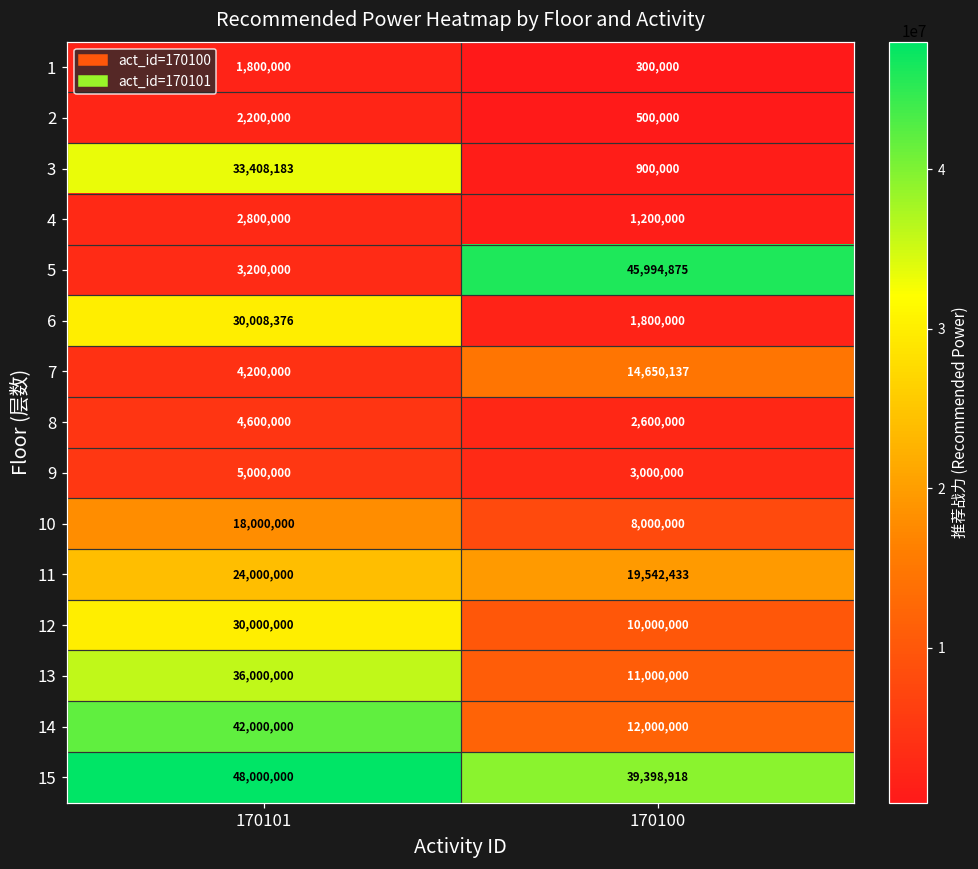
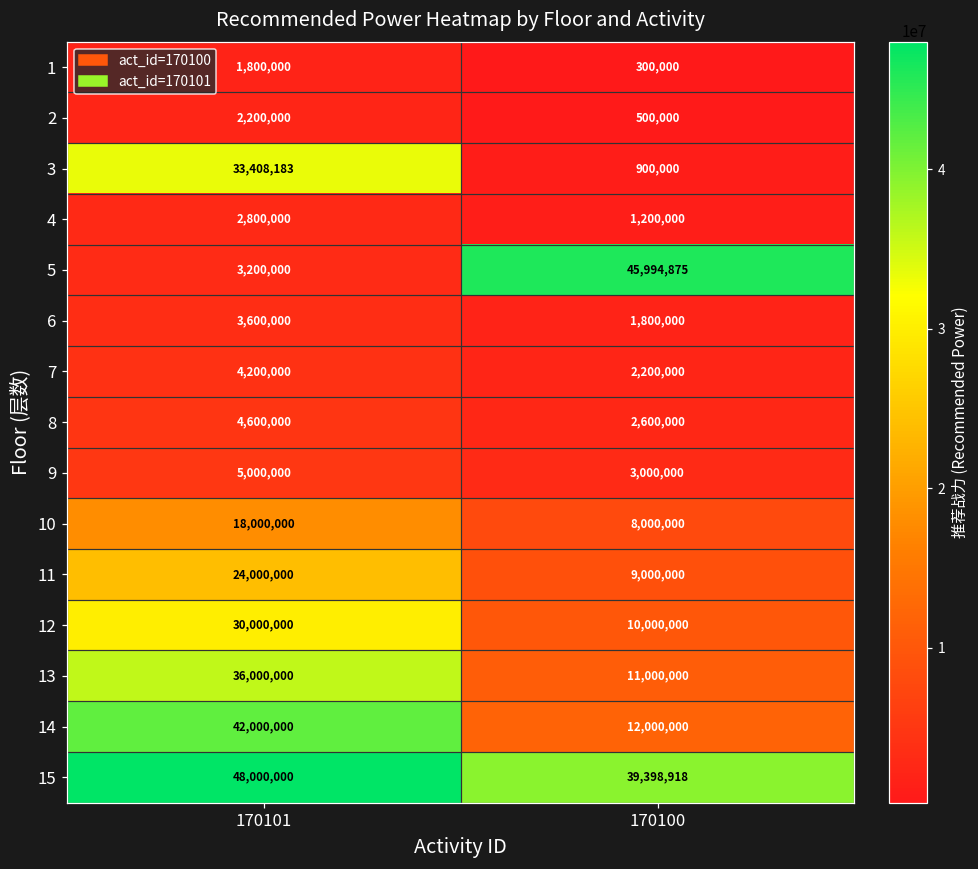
6, 170101: 30,008,376 -> 3,600,000
7, 170100: 14,650,137 -> 2,200,000
11, 170100: 19,542,433 -> 9,000,000
